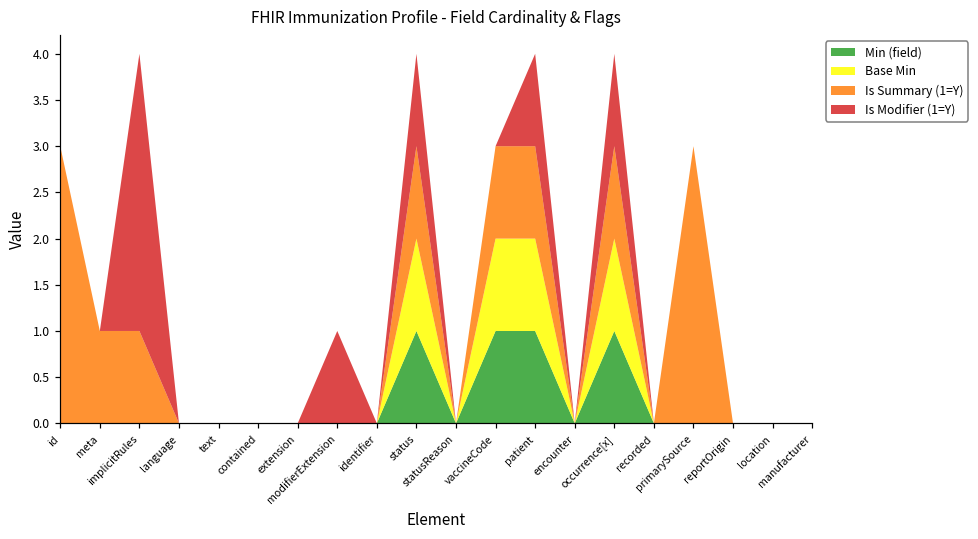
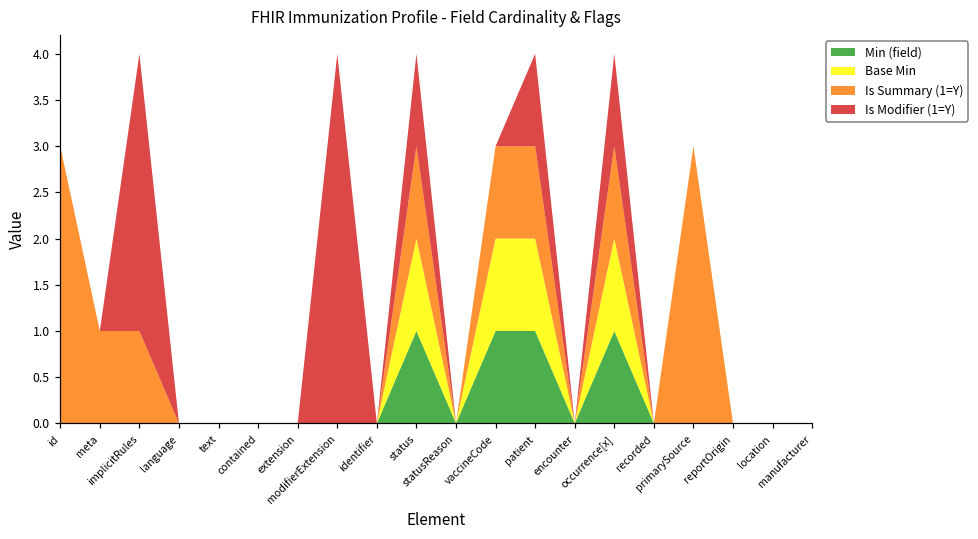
Is Modifier (1=Y), modifierExtension: 1 -> 4
